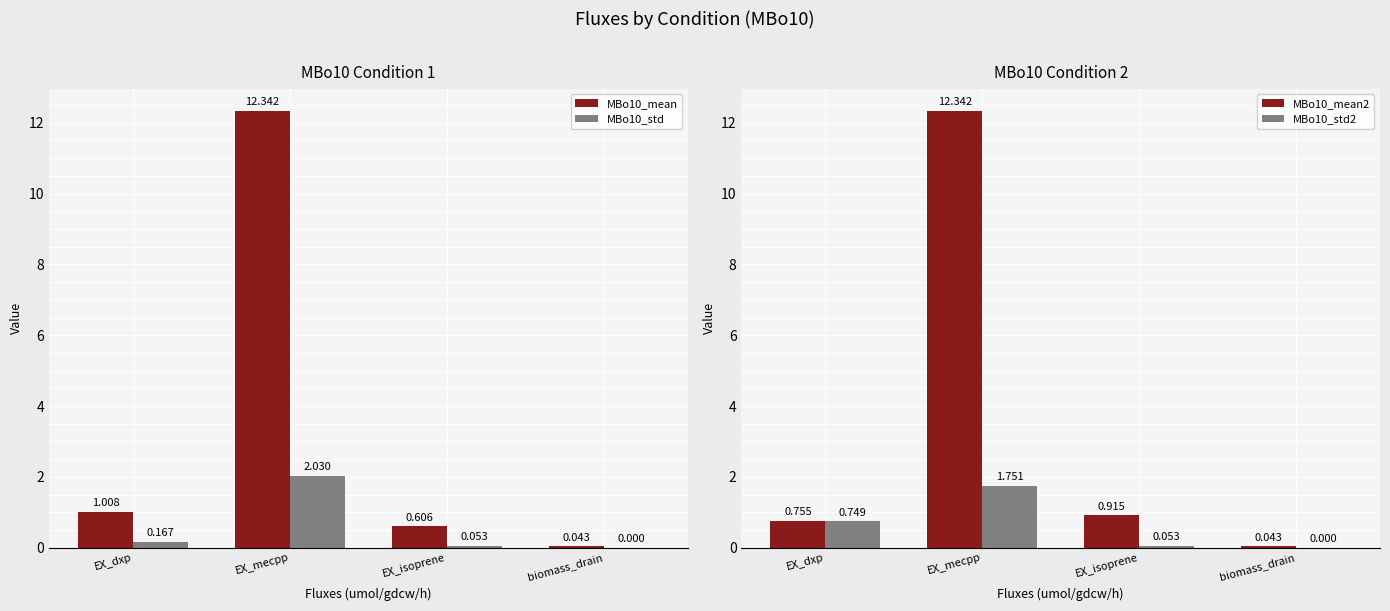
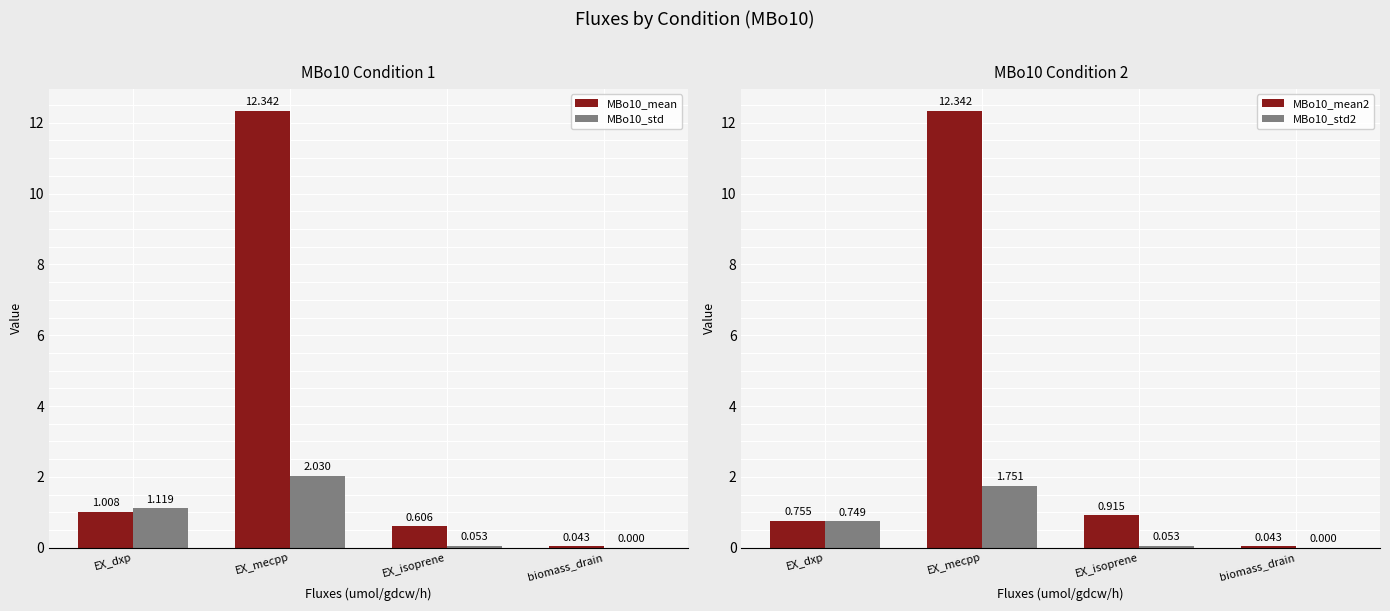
MBo10 Condition 1, MBo10_std, EX_dxp: 0.167 -> 1.119
